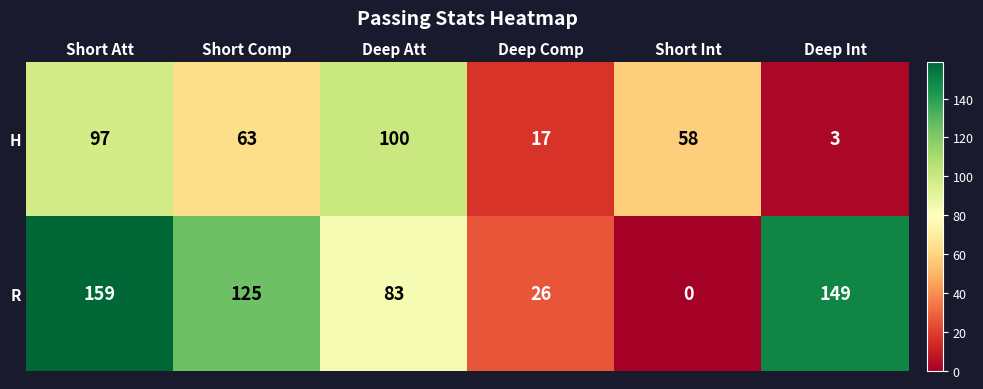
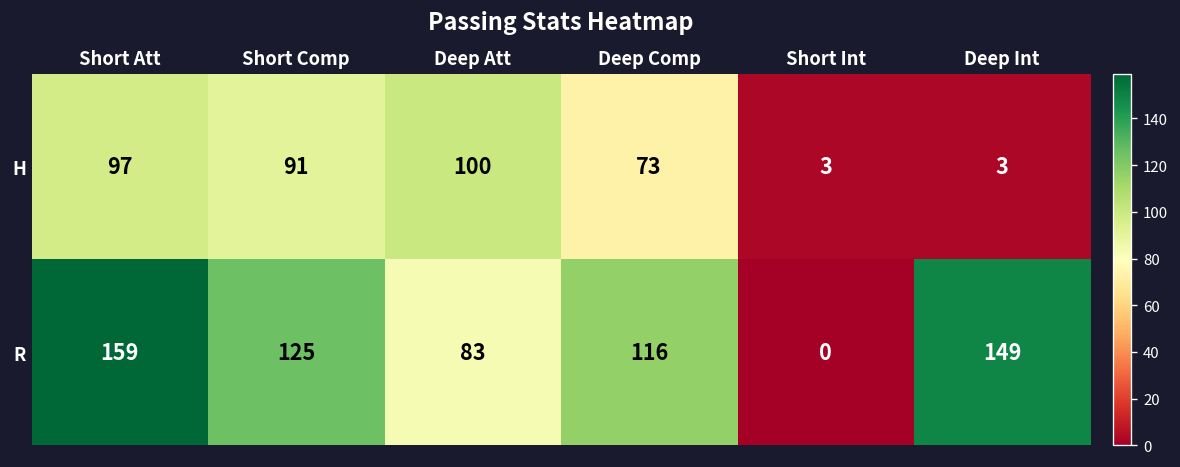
H, Short Comp: 63 -> 91
H, Deep Comp: 17 -> 73
H, Short Int: 58 -> 3
R, Deep Comp: 26 -> 116
